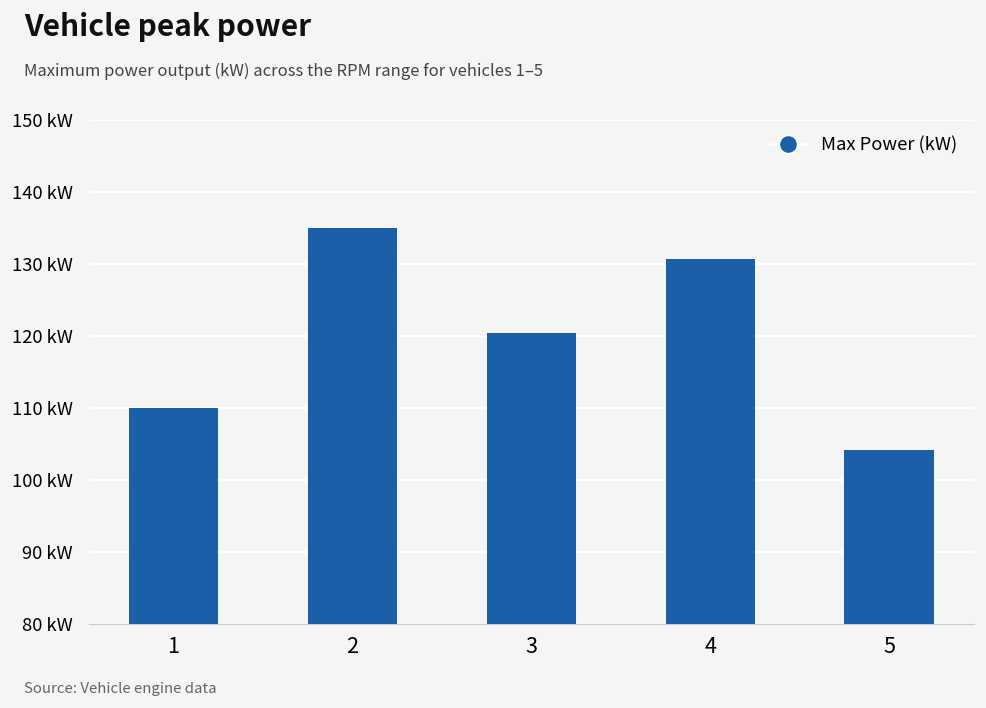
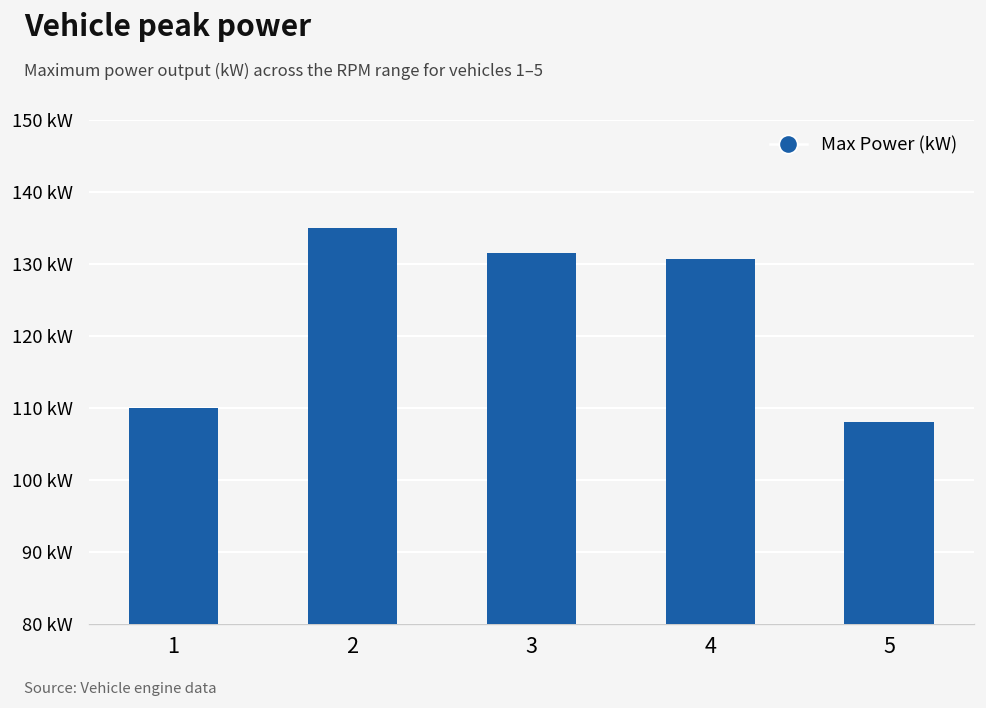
3: 120 kW -> 131 kW
5: 104 kW -> 108 kW
